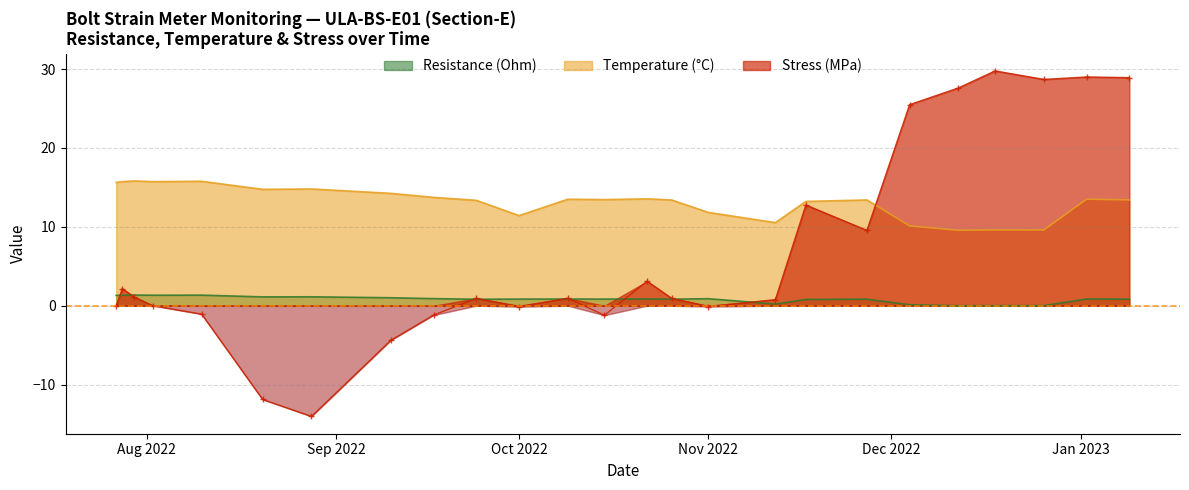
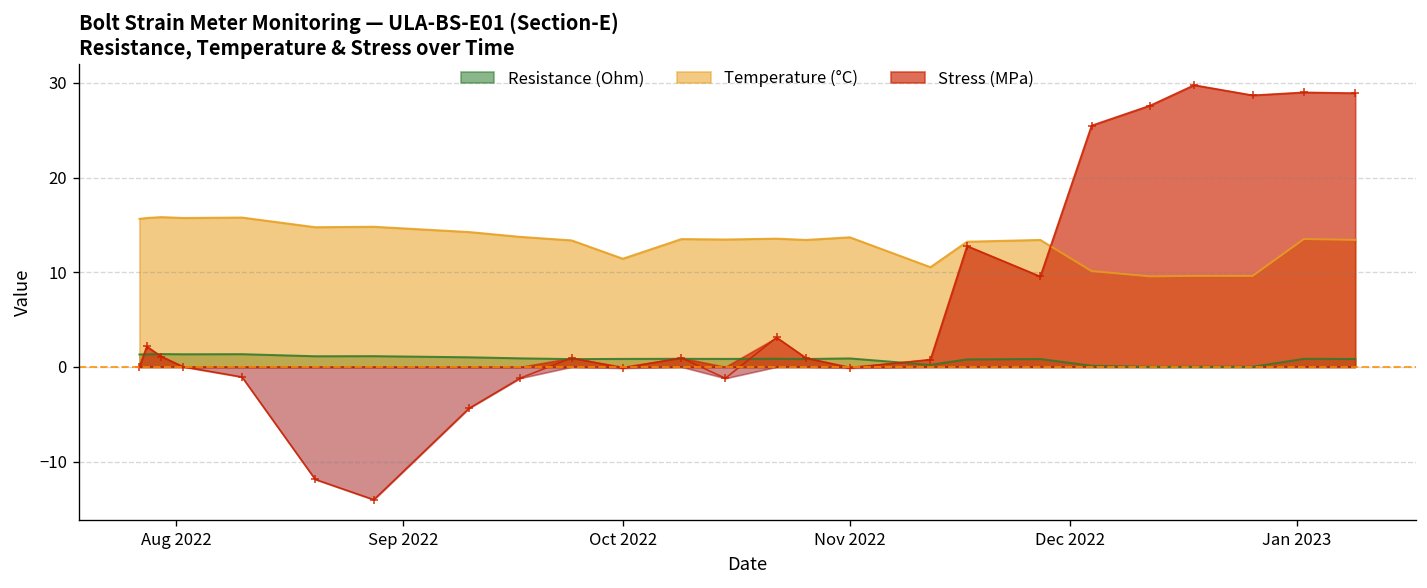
Temperature (°C), Nov 2022: 12 -> 14
